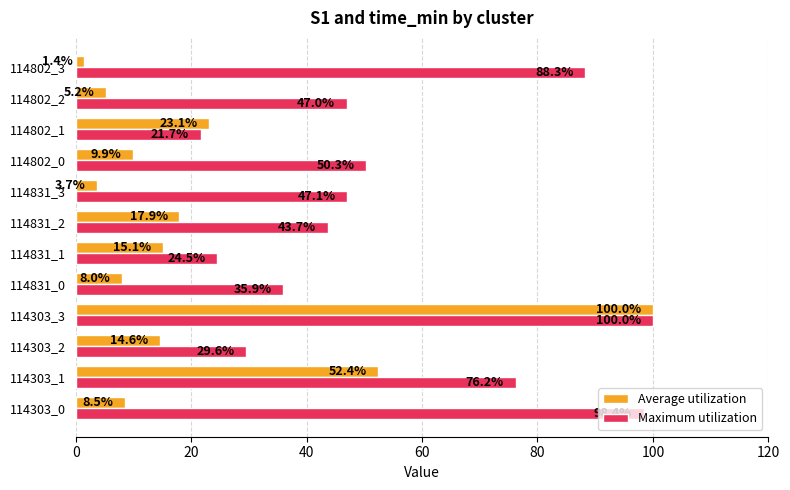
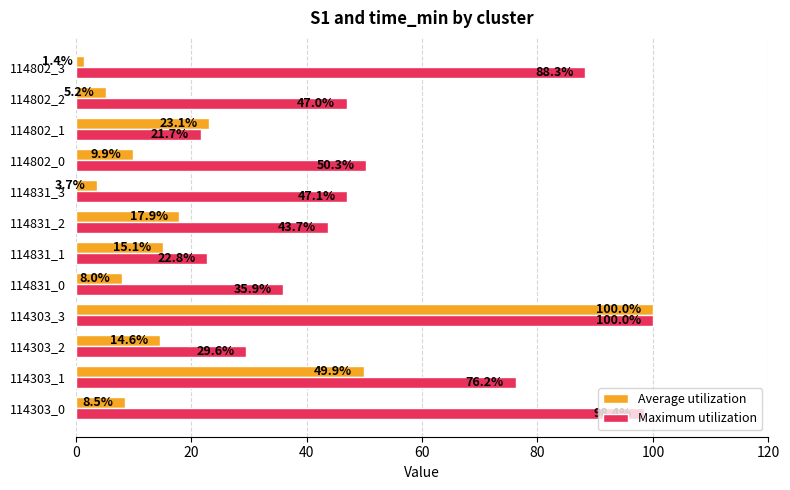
Maximum utilization, 114831_1: 24.5% -> 22.8%
Average utilization, 114303_1: 52.4% -> 49.9%
